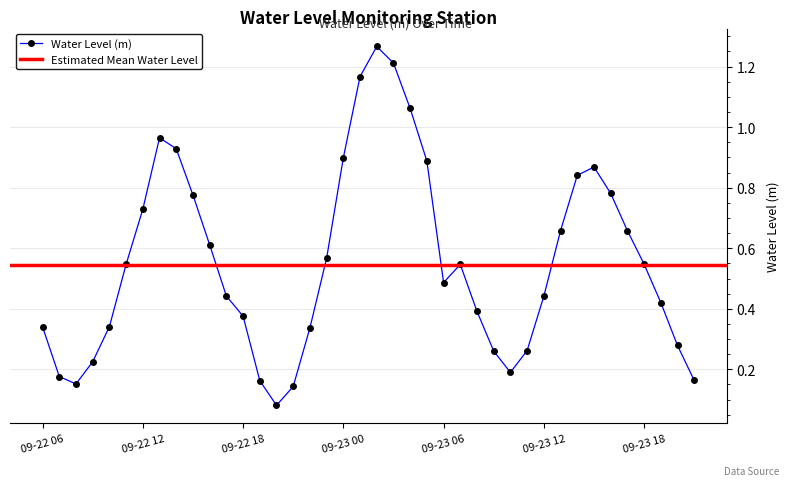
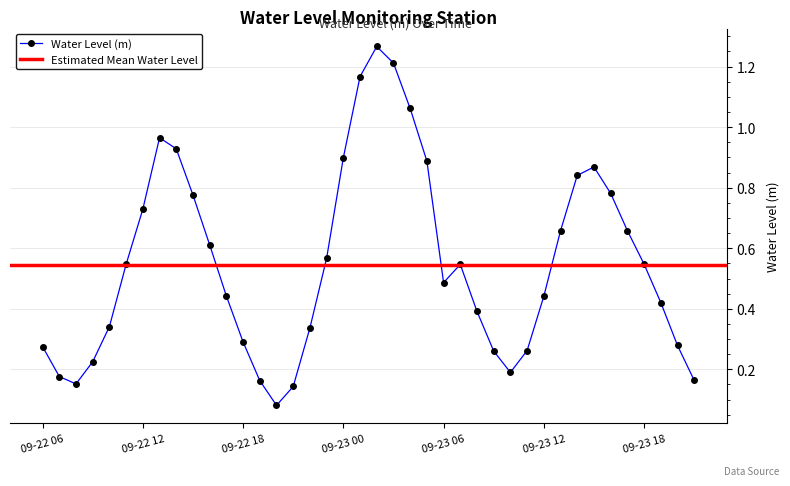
09-22 06: 0.34 -> 0.27
09-22 18: 0.38 -> 0.29
